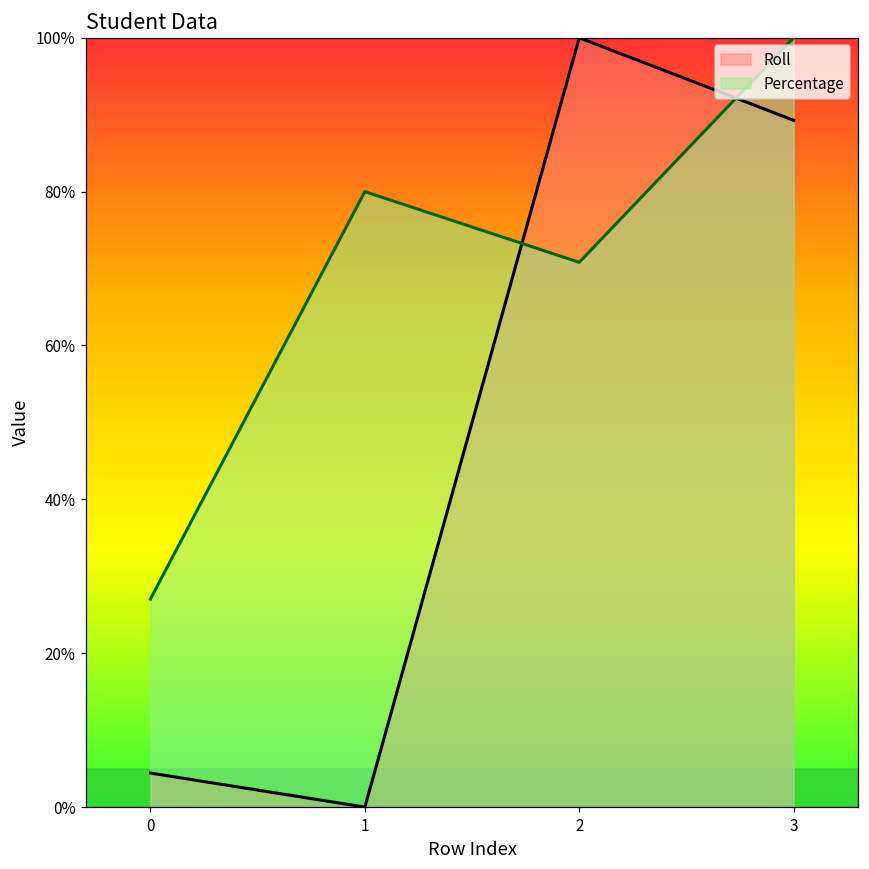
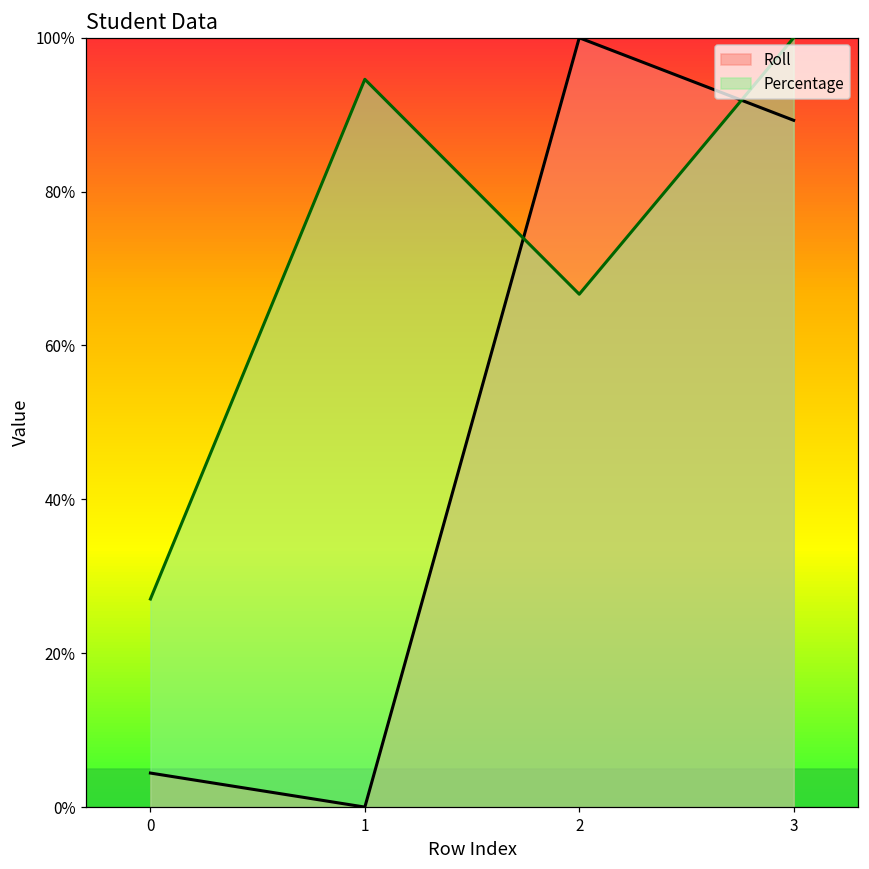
Percentage, 1: 80% -> 95%
Percentage, 2: 71% -> 67%
